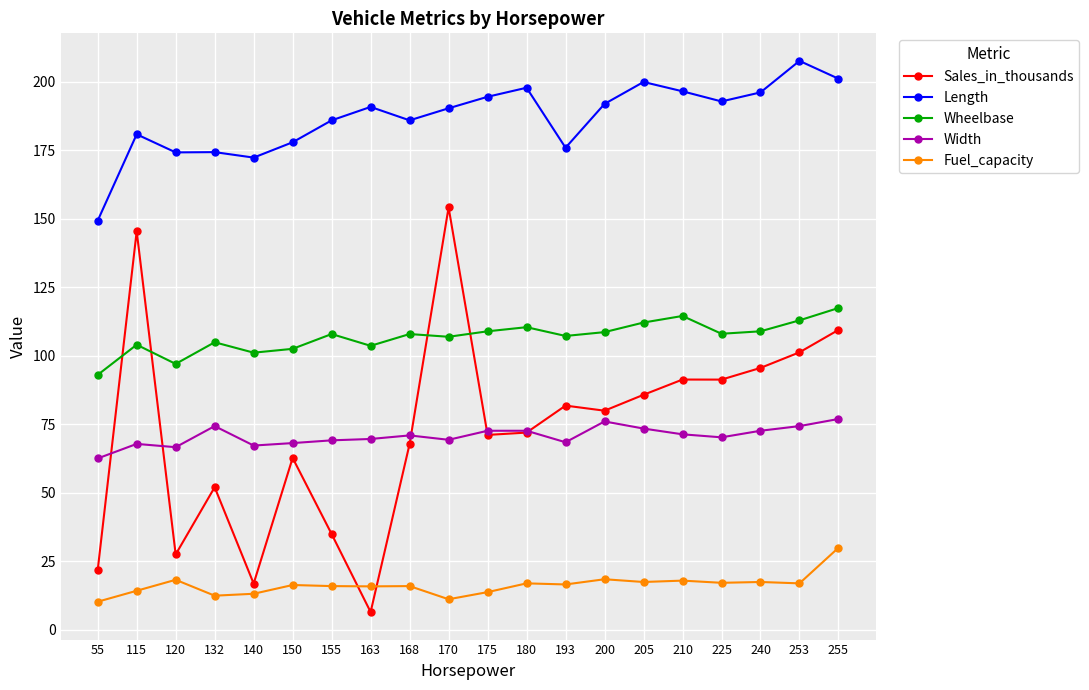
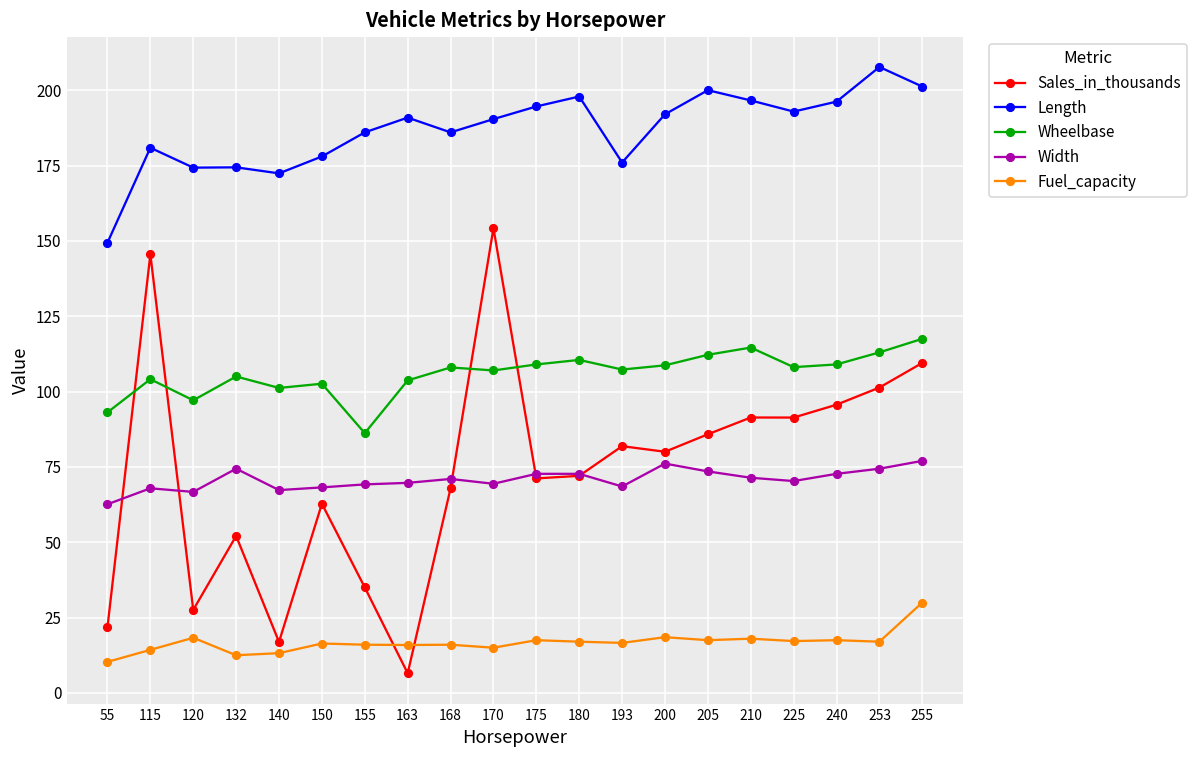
Wheelbase, 155: 108 -> 86
Fuel_capacity, 170: 11 -> 15
Fuel_capacity, 175: 14 -> 18
